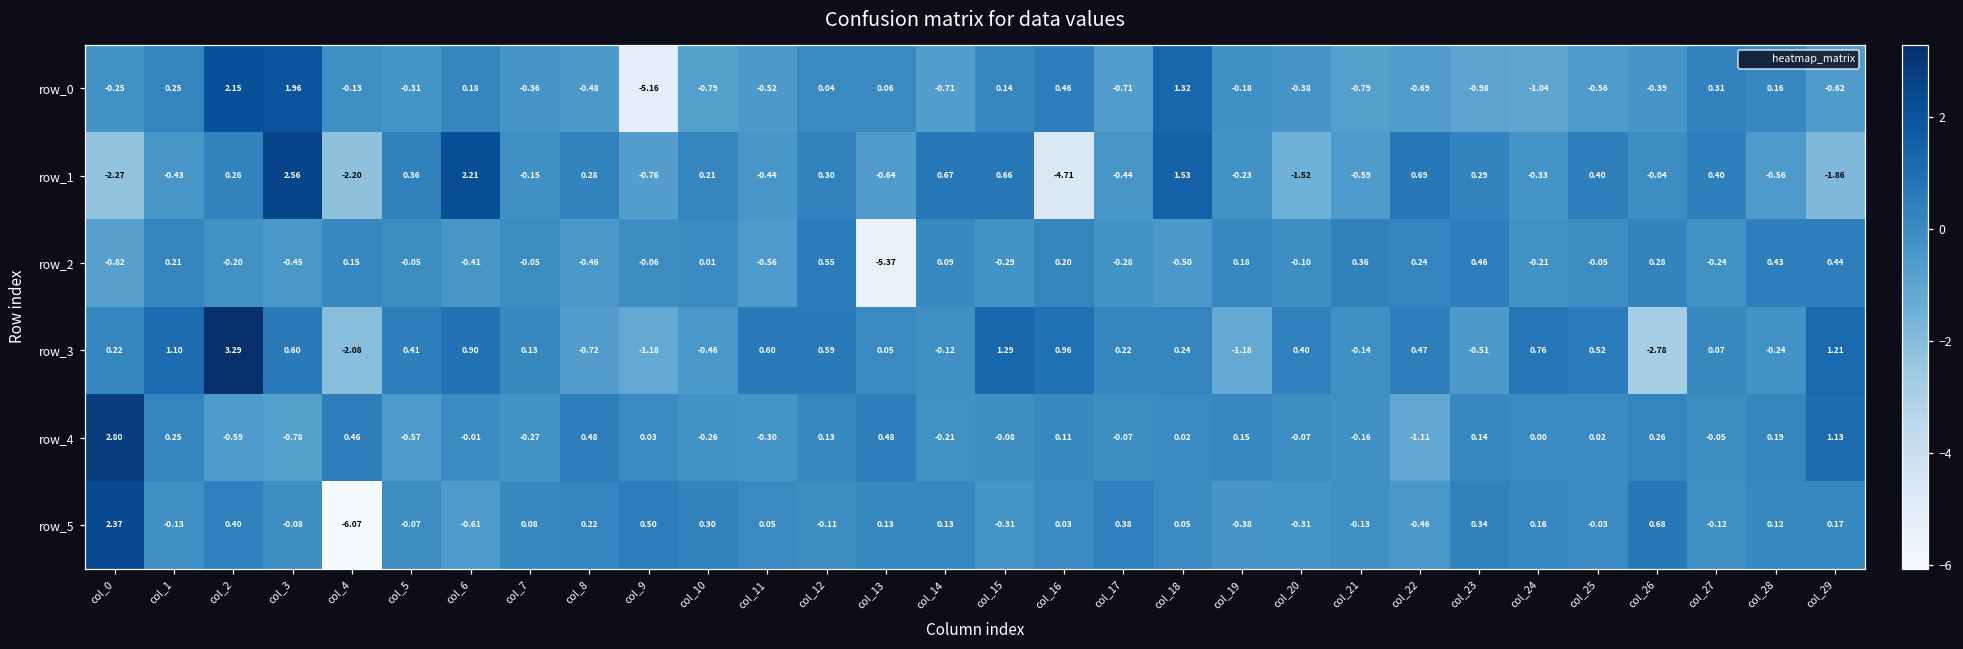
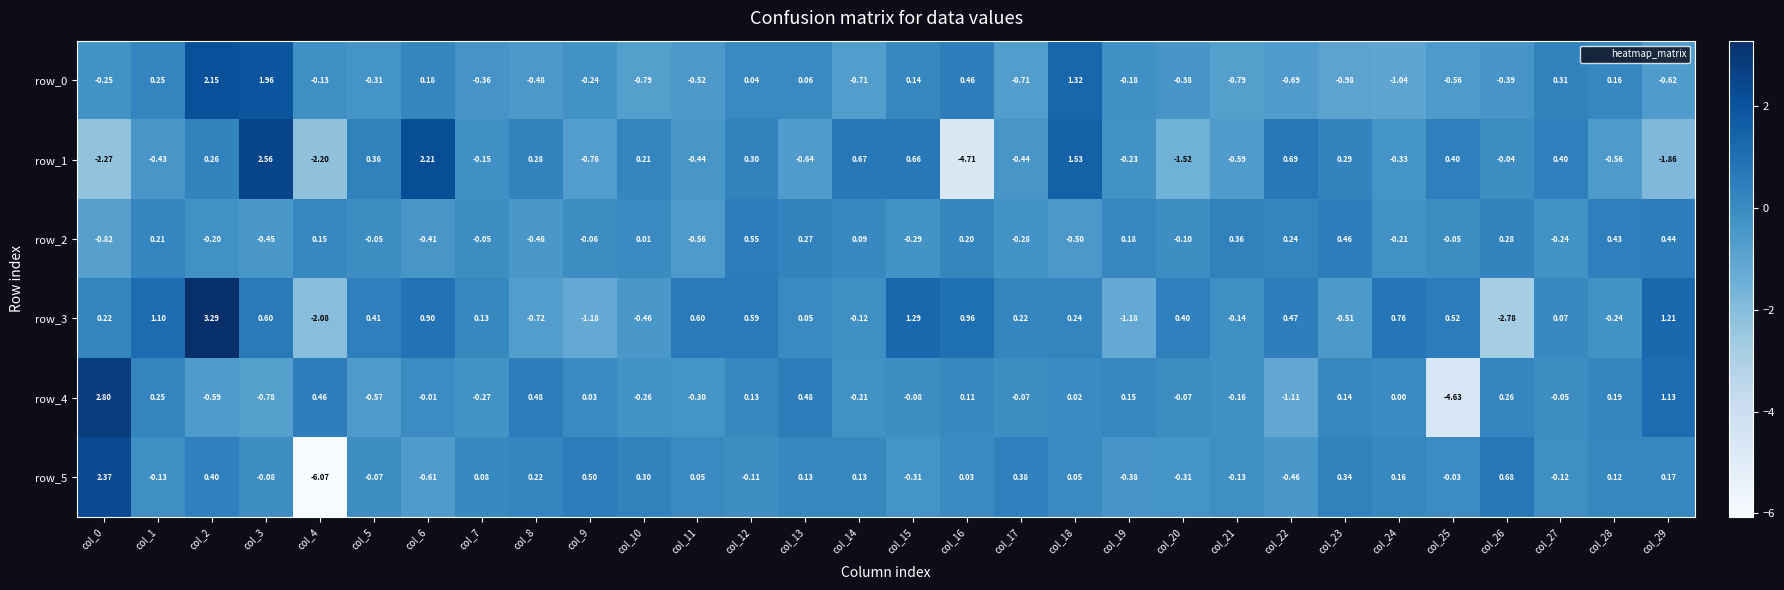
row_0, col_9: -5.16 -> -0.24
row_2, col_13: -5.37 -> 0.27
row_4, col_25: 0.02 -> -4.63
